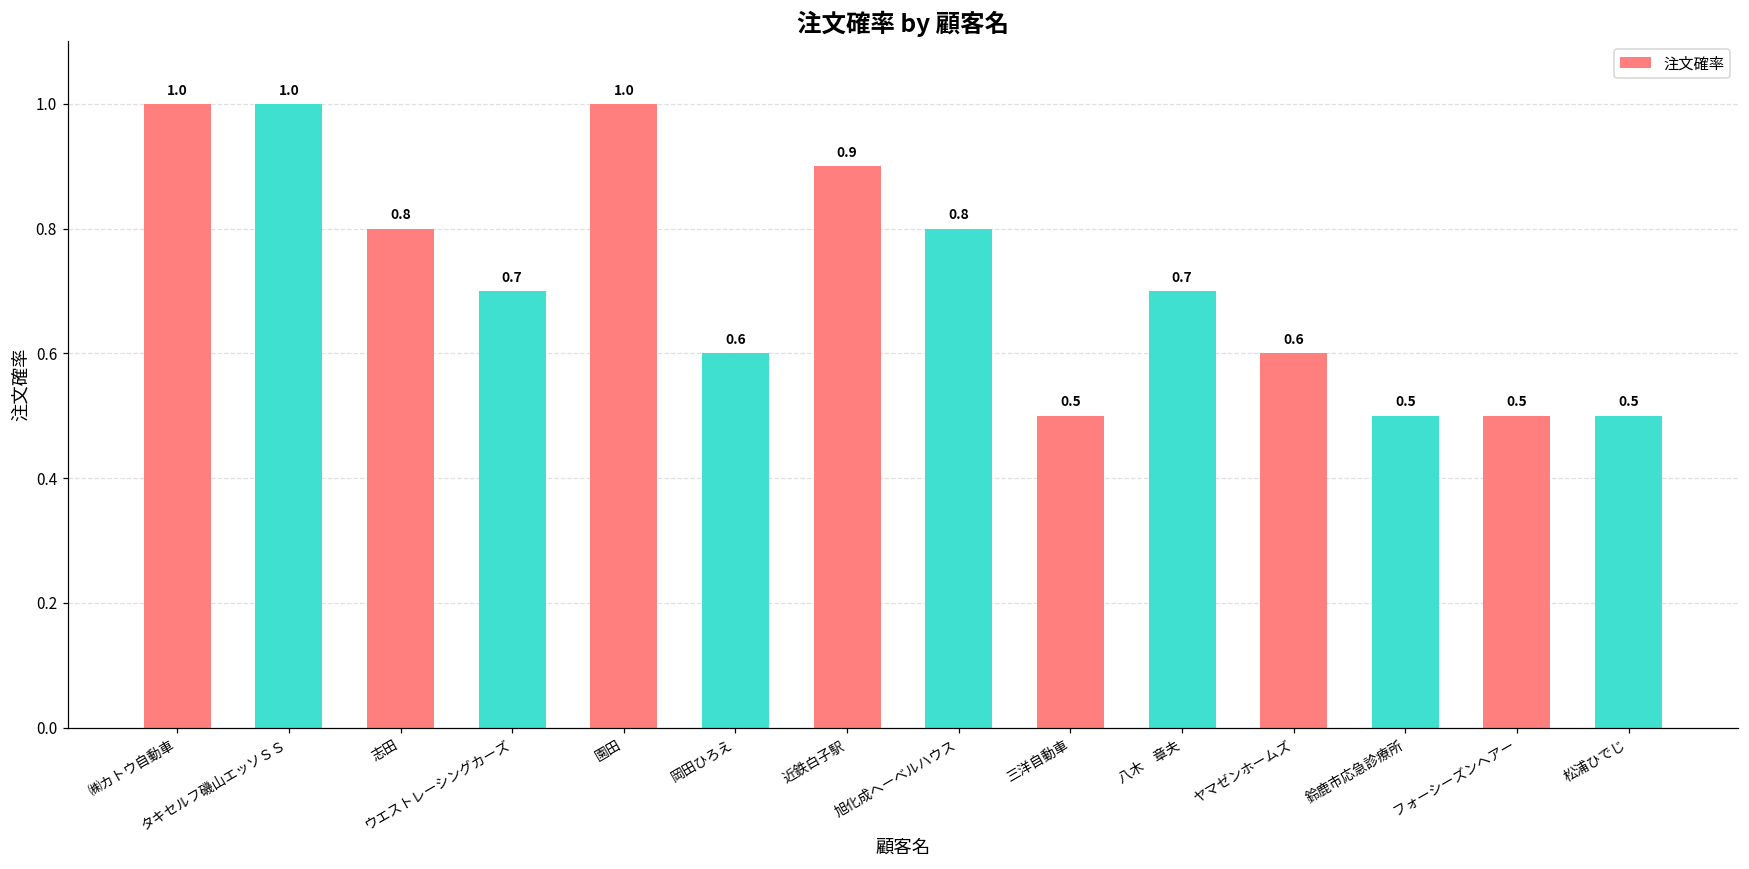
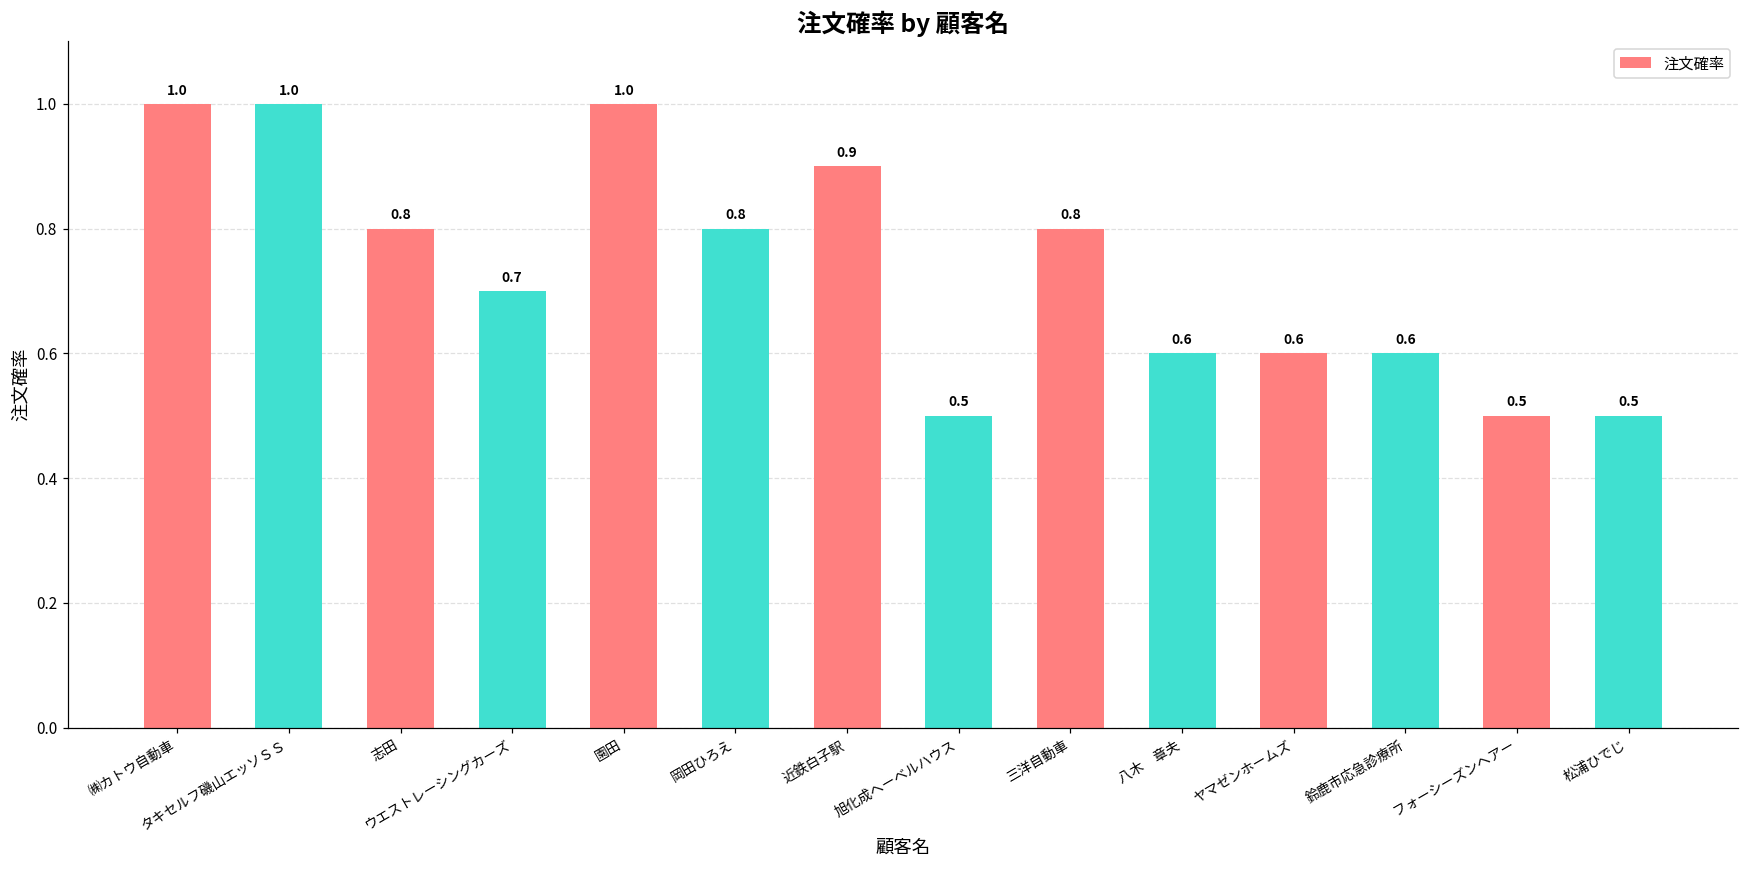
岡田ひろえ: 0.6 -> 0.8
旭化成ヘーベルハウス: 0.8 -> 0.5
三洋自動車: 0.5 -> 0.8
八木 章夫: 0.7 -> 0.6
鈴鹿市応急診療所: 0.5 -> 0.6
